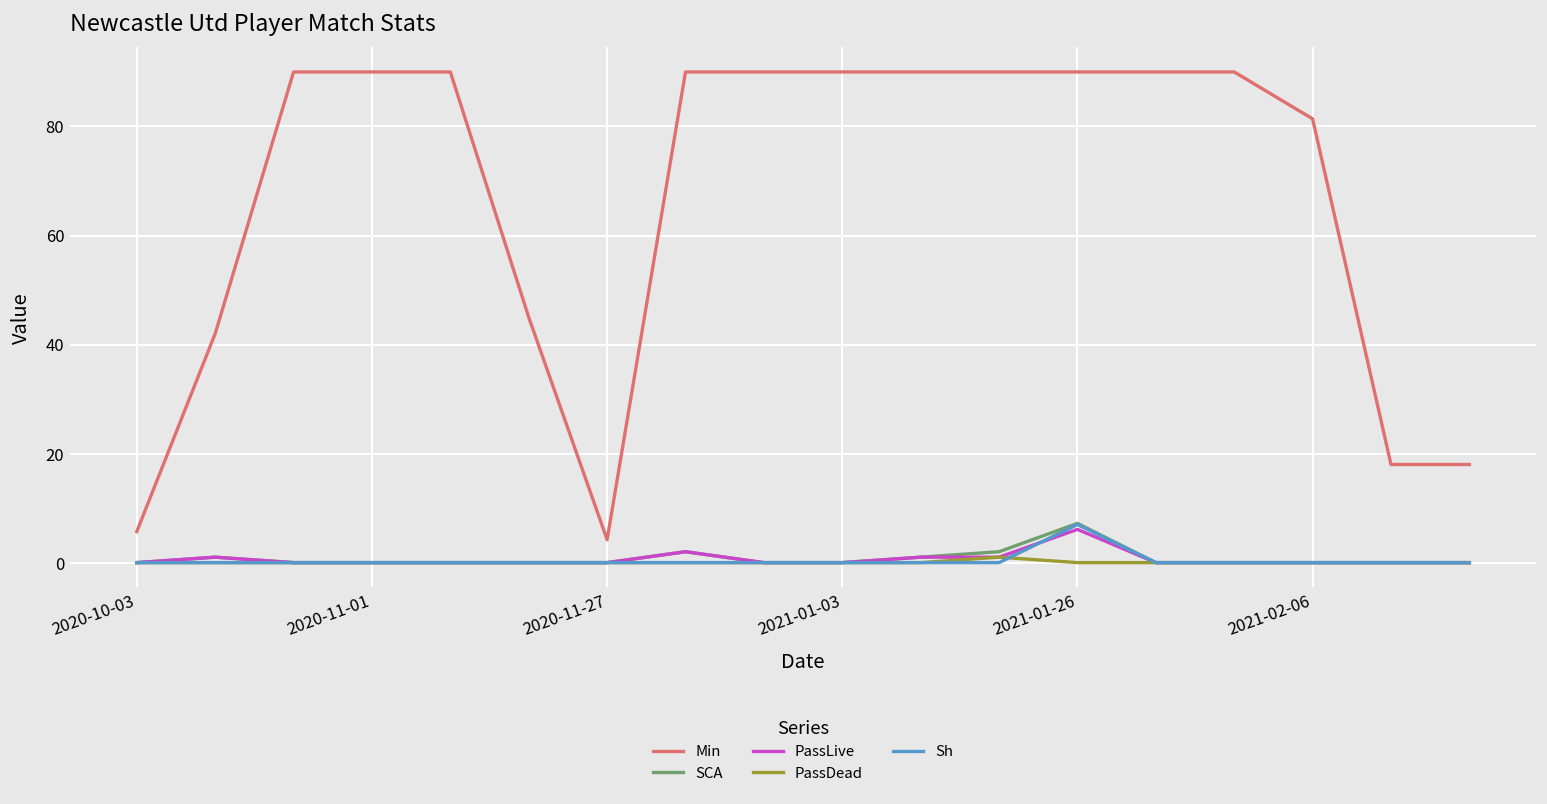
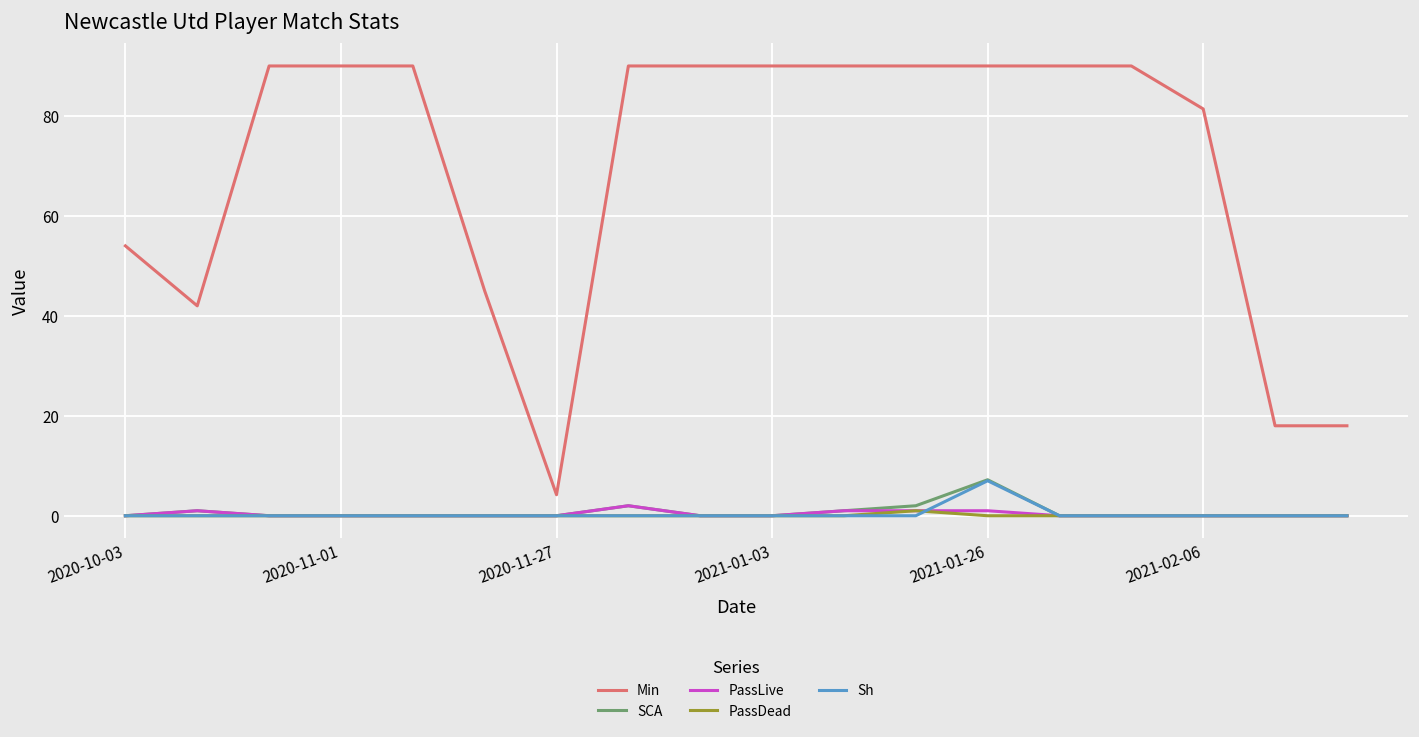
Min, 2020-10-03: 6 -> 54
PassLive, 2021-01-26: 6 -> 1
